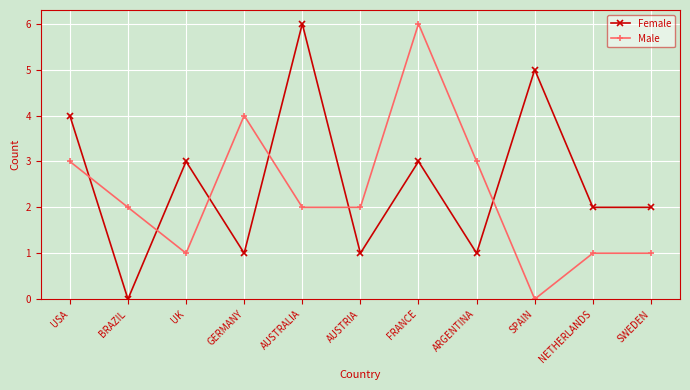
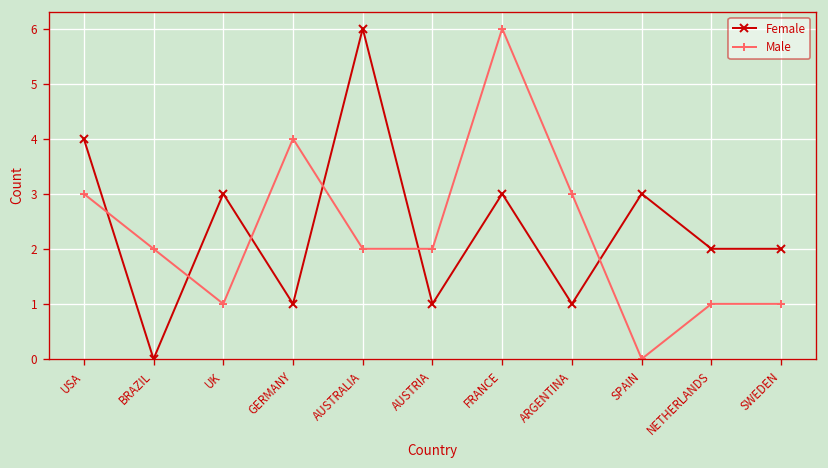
Female, SPAIN: 5 -> 3
